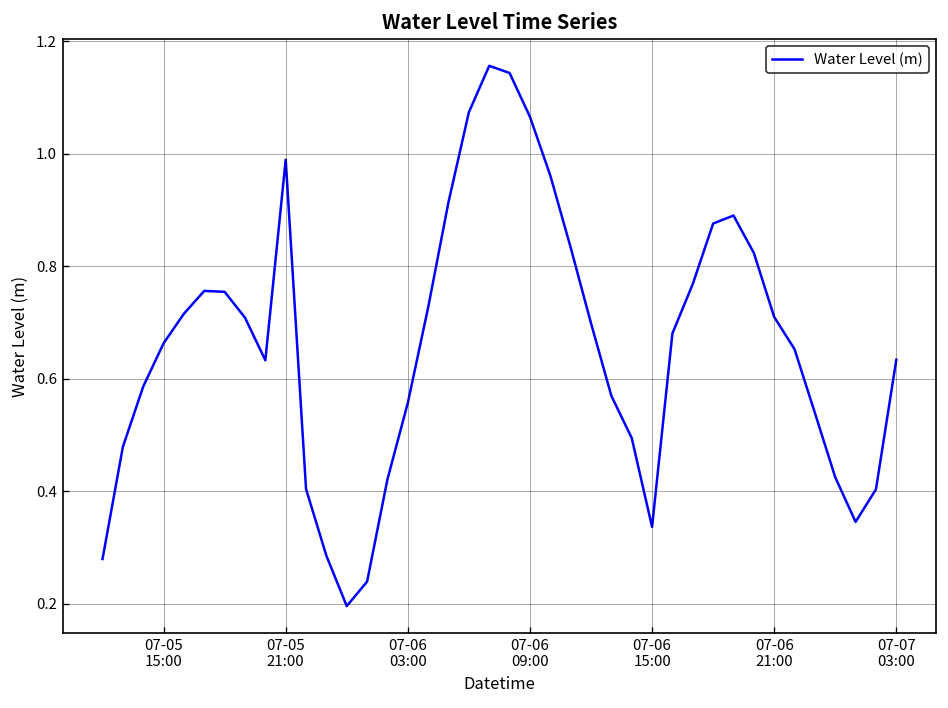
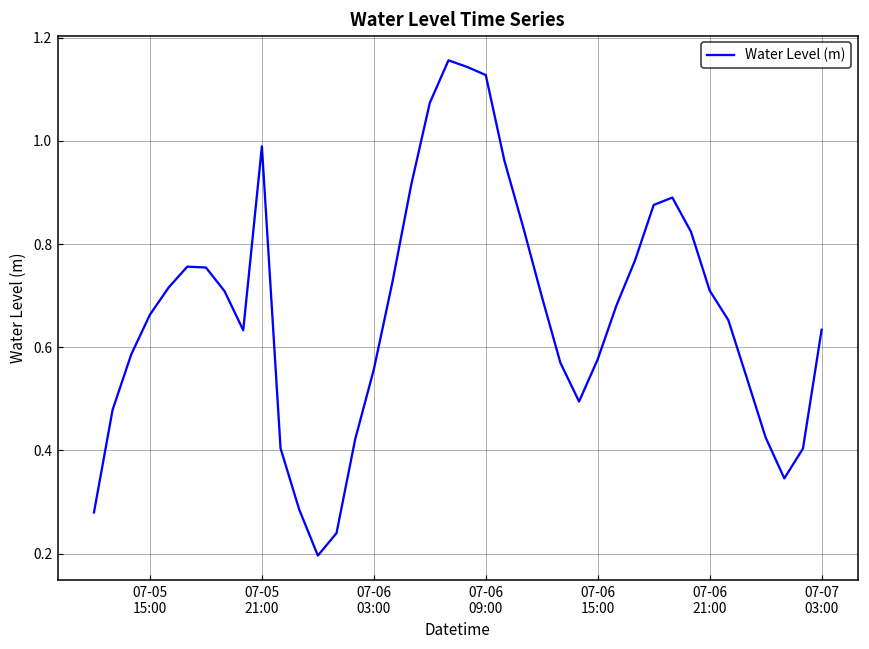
07-06 09:00: 1.07 -> 1.13
07-06 15:00: 0.34 -> 0.58
